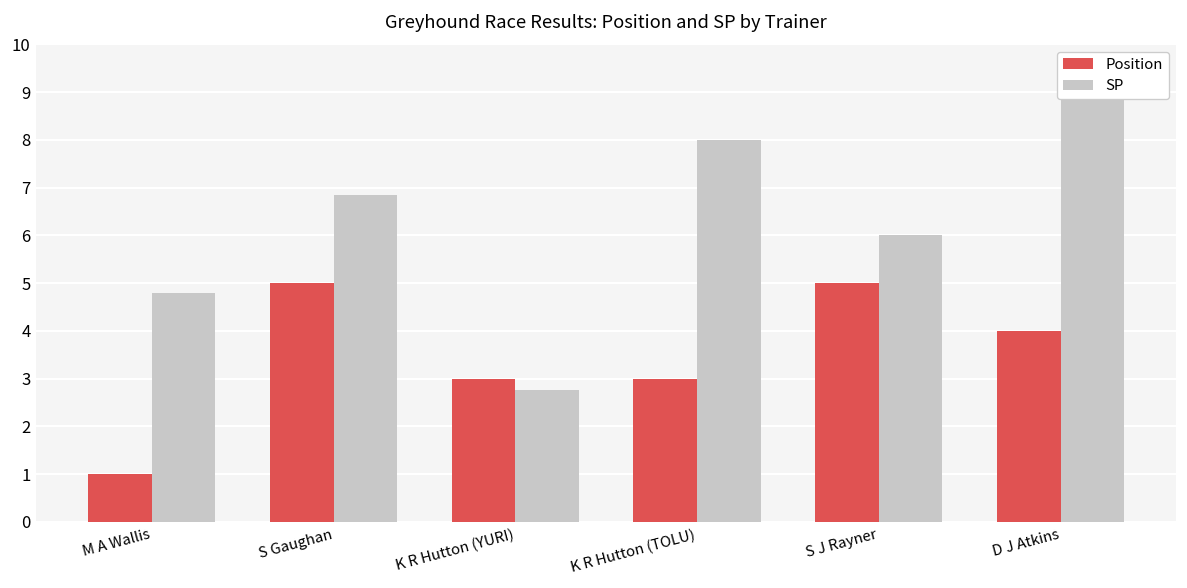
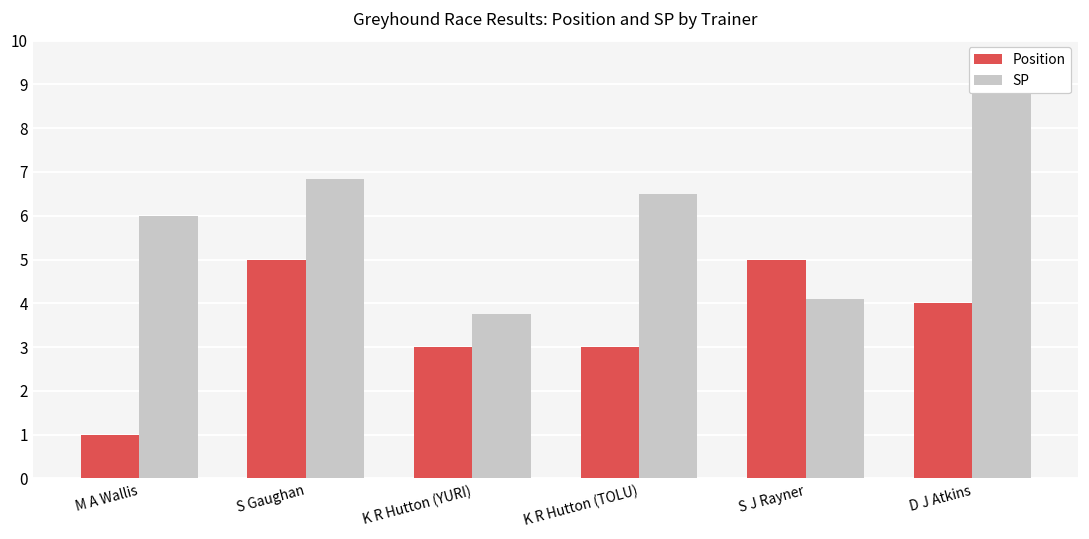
SP, M A Wallis: 4.8 -> 6.0
SP, K R Hutton (YURI): 2.8 -> 3.8
SP, K R Hutton (TOLU): 8.0 -> 6.5
SP, S J Rayner: 6.0 -> 4.1
